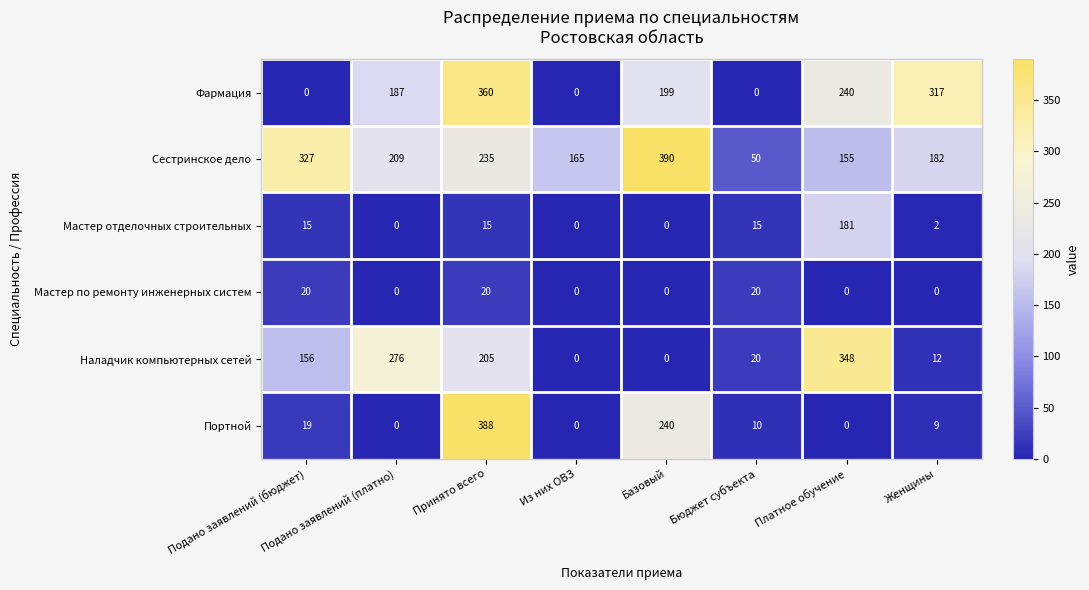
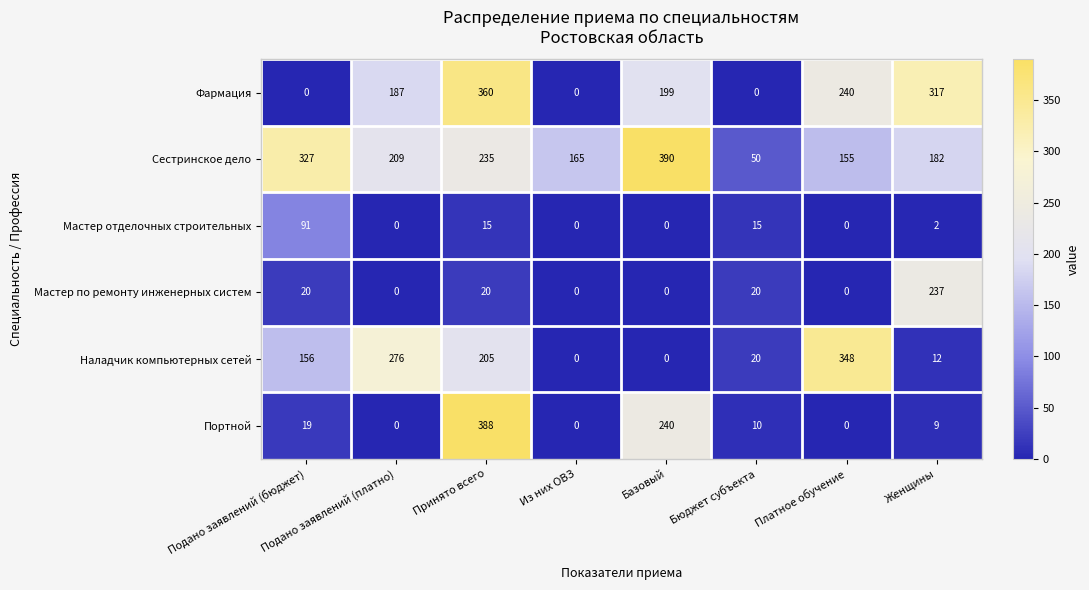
Мастер отделочных строительных, Подано заявлений (бюджет): 15 -> 91
Мастер отделочных строительных, Платное обучение: 181 -> 0
Мастер по ремонту инженерных систем, Женщины: 0 -> 237
